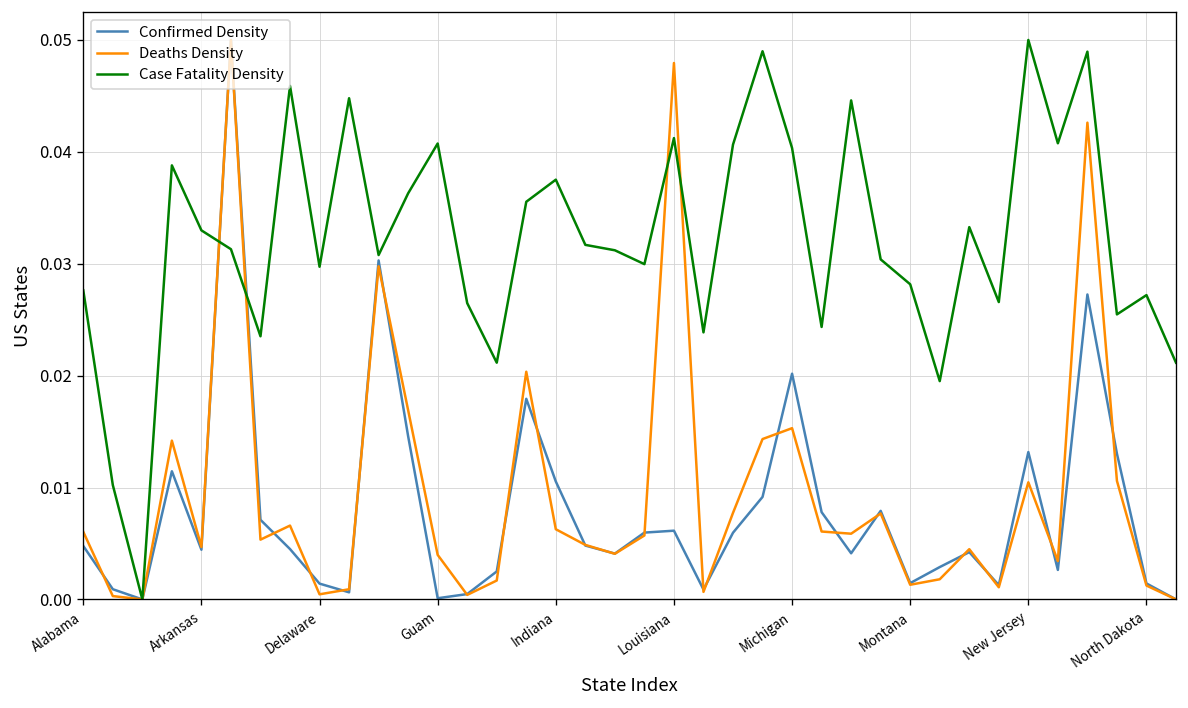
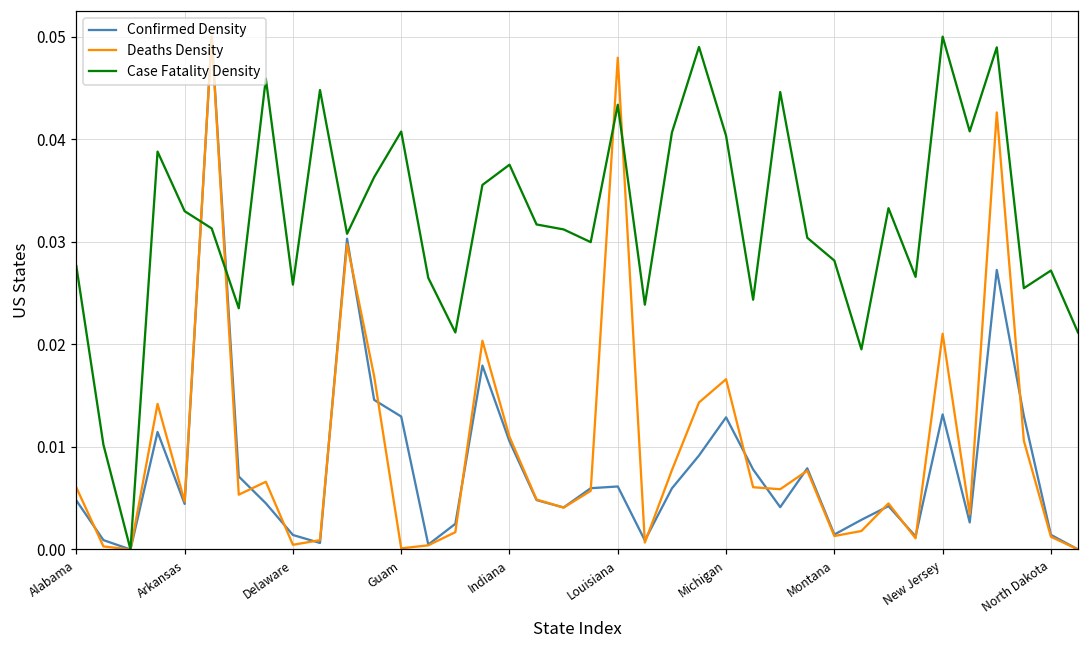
Case Fatality Density, Delaware: 0.030 -> 0.026
Confirmed Density, Guam: 0.000 -> 0.013
Deaths Density, Guam: 0.004 -> 0.000
Deaths Density, Indiana: 0.006 -> 0.011
Case Fatality Density, Louisiana: 0.041 -> 0.043
Confirmed Density, Michigan: 0.020 -> 0.013
Deaths Density, Michigan: 0.015 -> 0.017
Deaths Density, New Jersey: 0.010 -> 0.021
